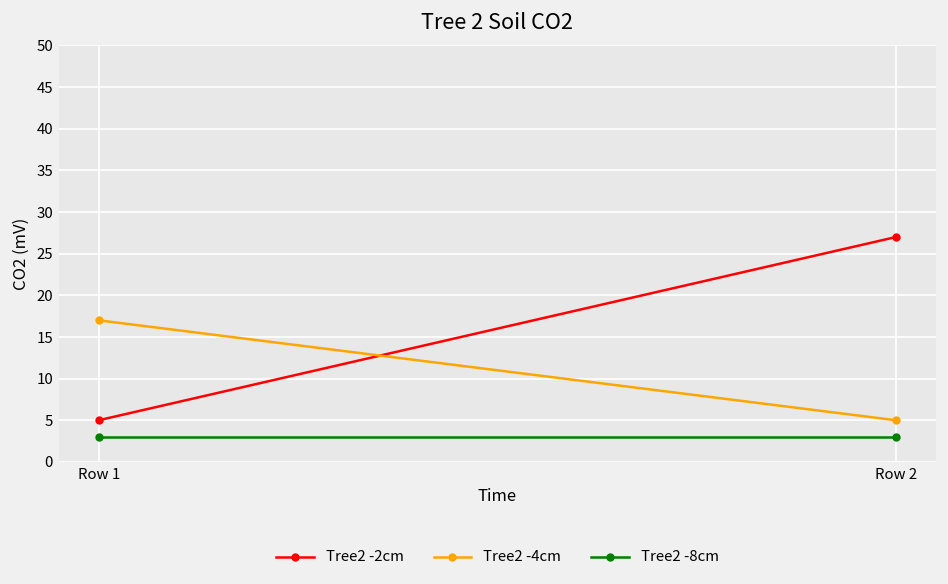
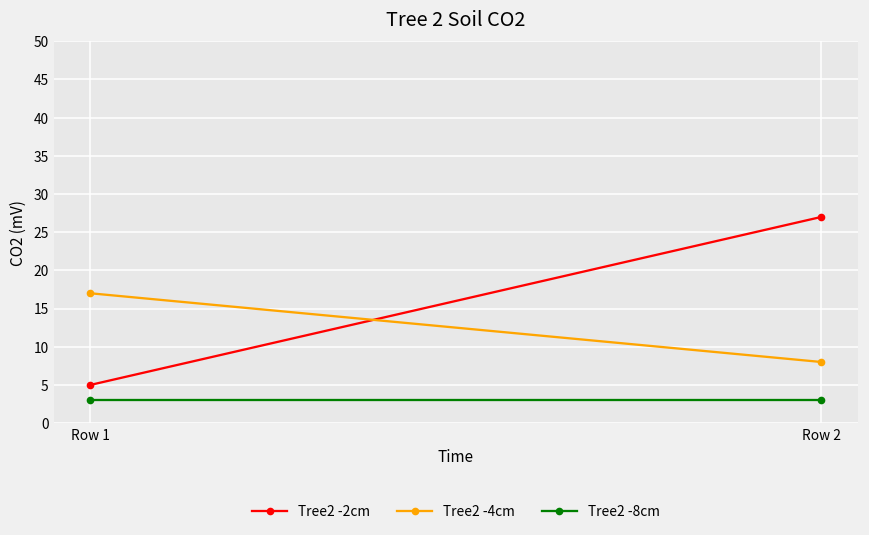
Tree2 -4cm, Row 2: 5 -> 8
